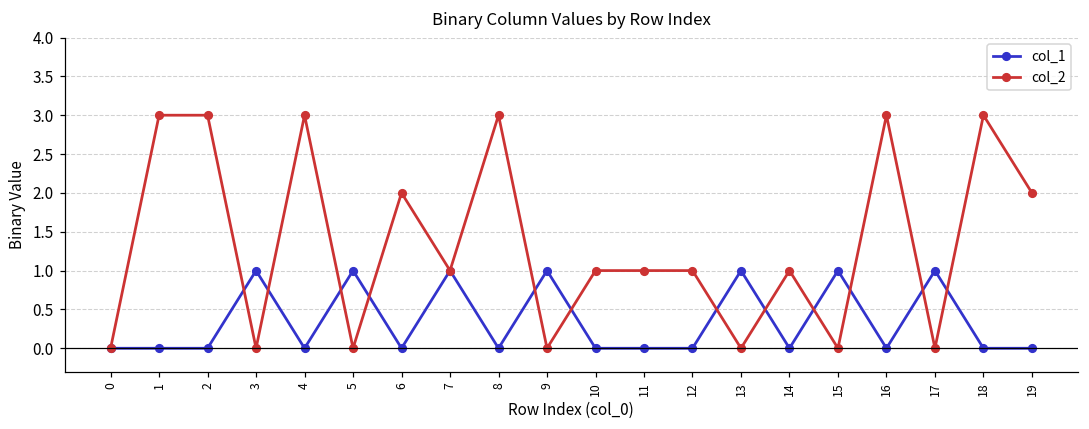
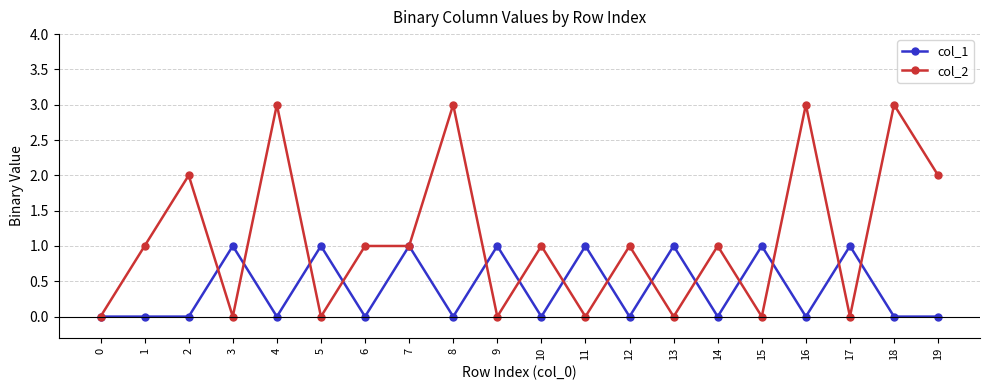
col_2, 1: 3 -> 1
col_2, 2: 3 -> 2
col_2, 6: 2 -> 1
col_1, 11: 0 -> 1
col_2, 11: 1 -> 0
